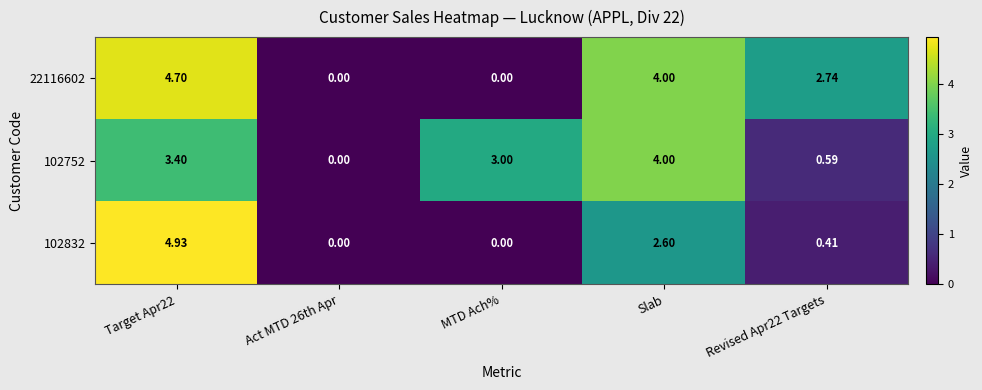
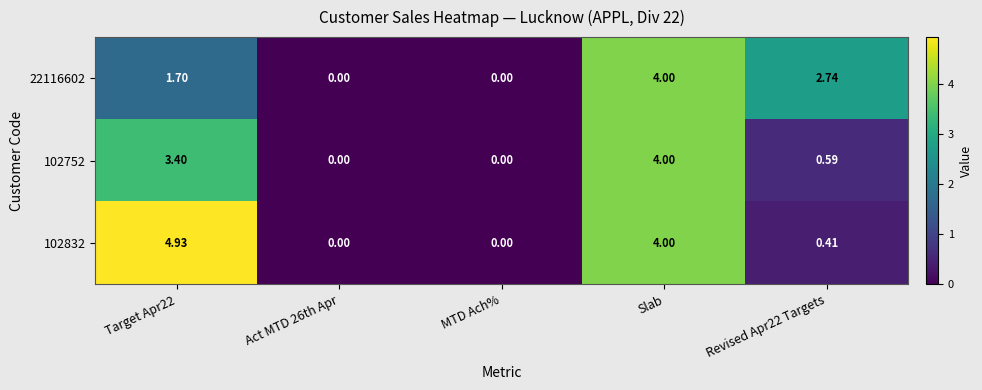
22116602, Target Apr22: 4.70 -> 1.70
102752, MTD Ach%: 3.00 -> 0.00
102832, Slab: 2.60 -> 4.00
